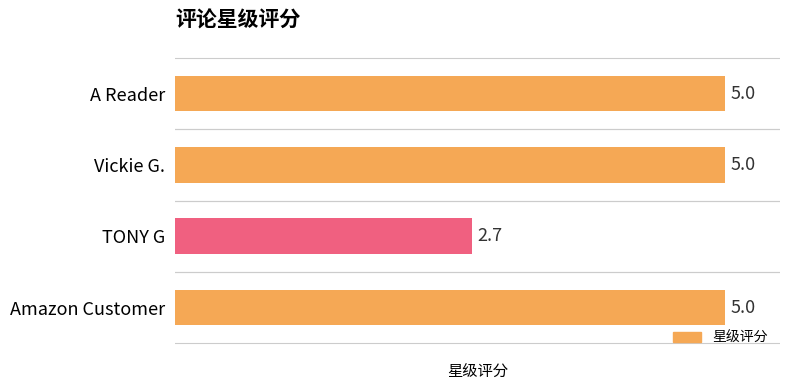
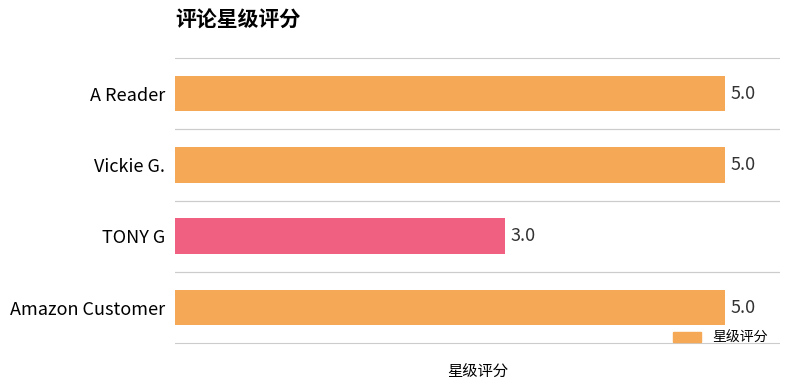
TONY G: 2.7 -> 3.0
